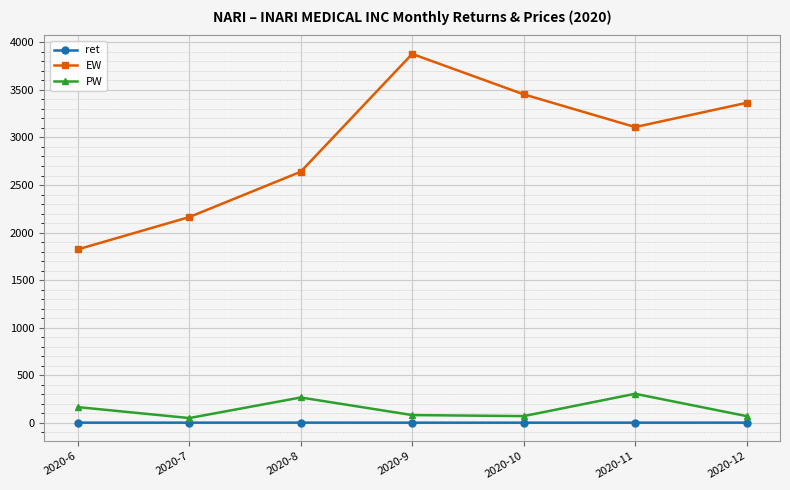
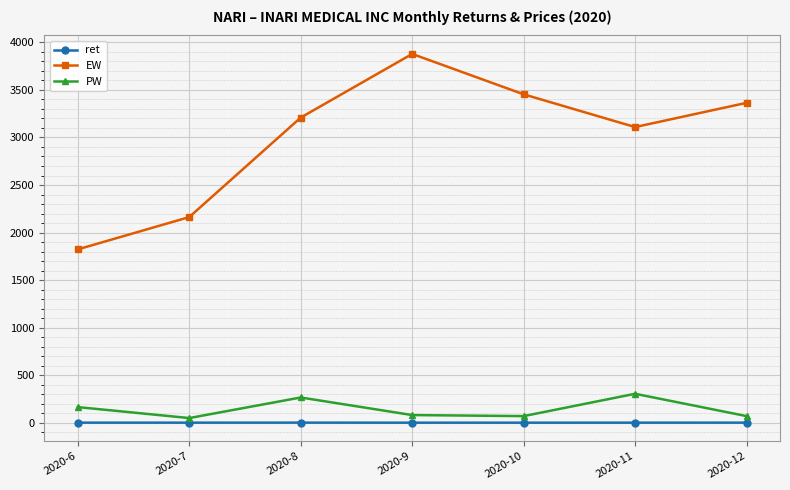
EW, 2020-8: 2600 -> 3200
